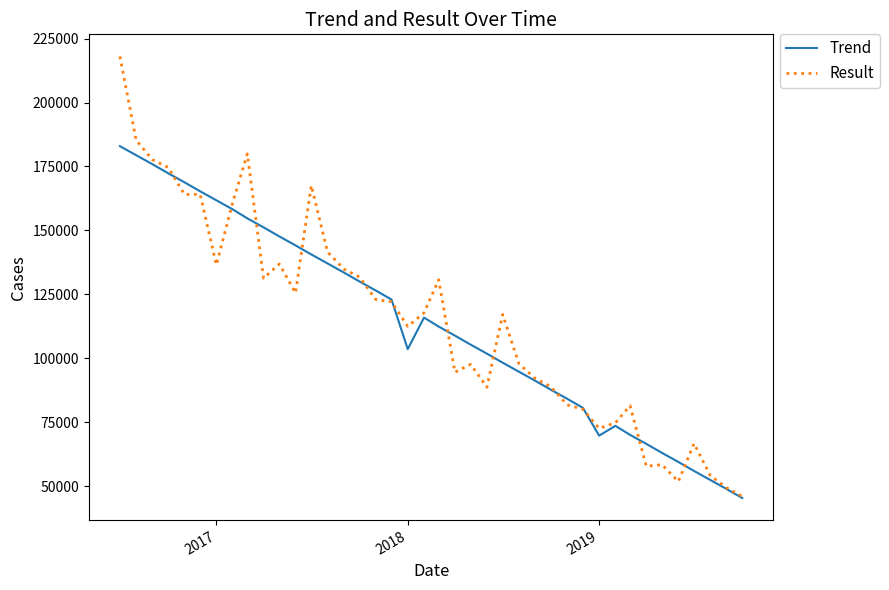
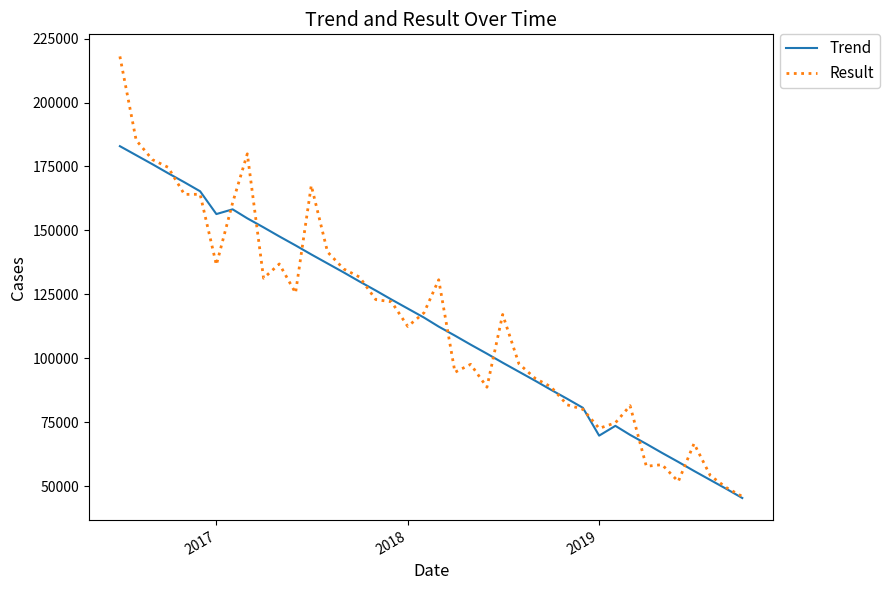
Trend, 2017: 162000 -> 156000
Trend, 2018: 104000 -> 119000
